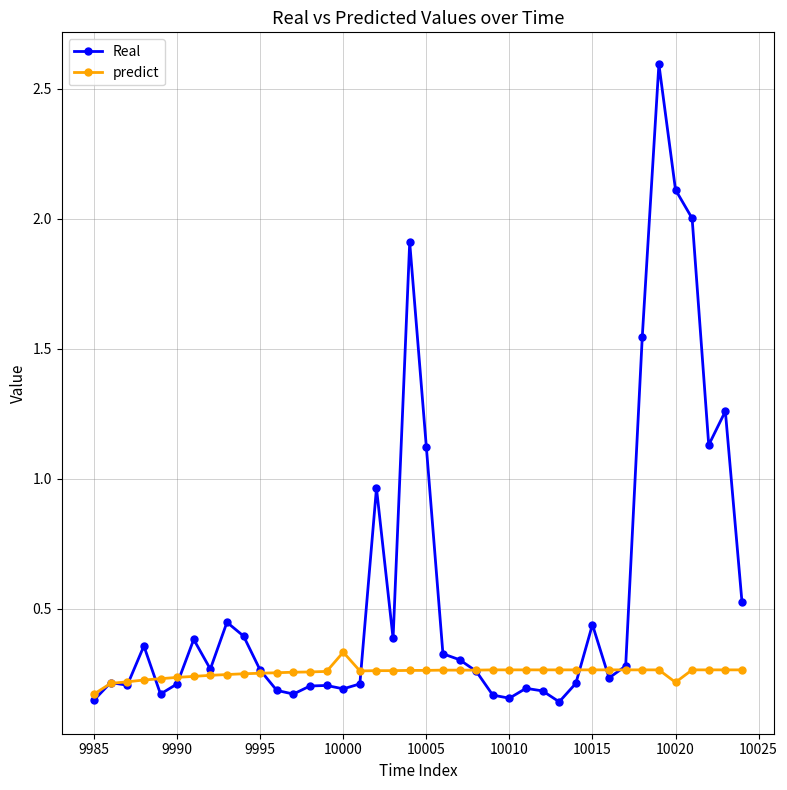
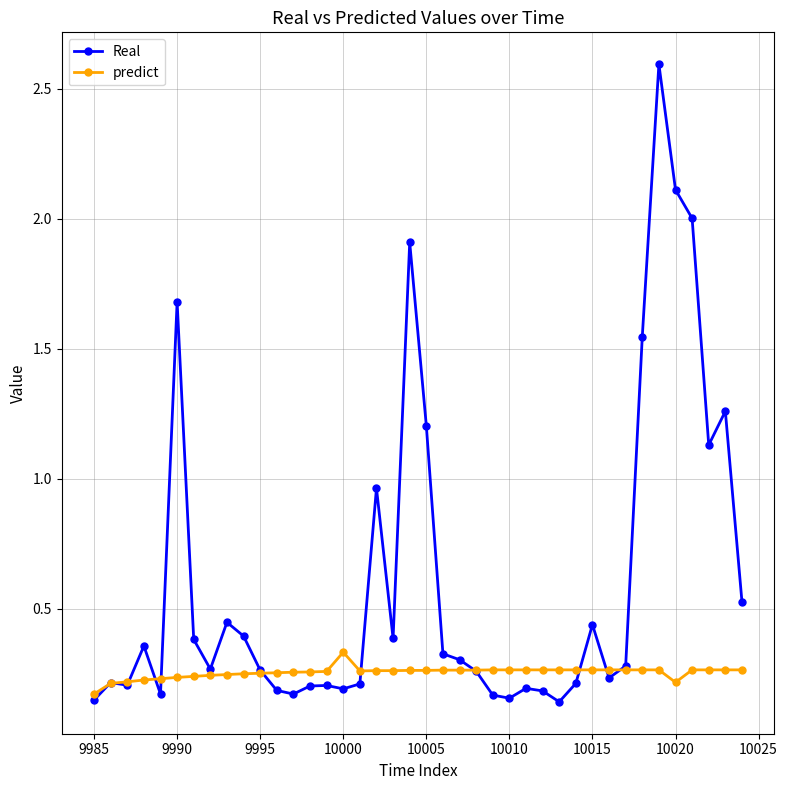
Real, 9990: 0.21 -> 1.68
Real, 10005: 1.12 -> 1.20
